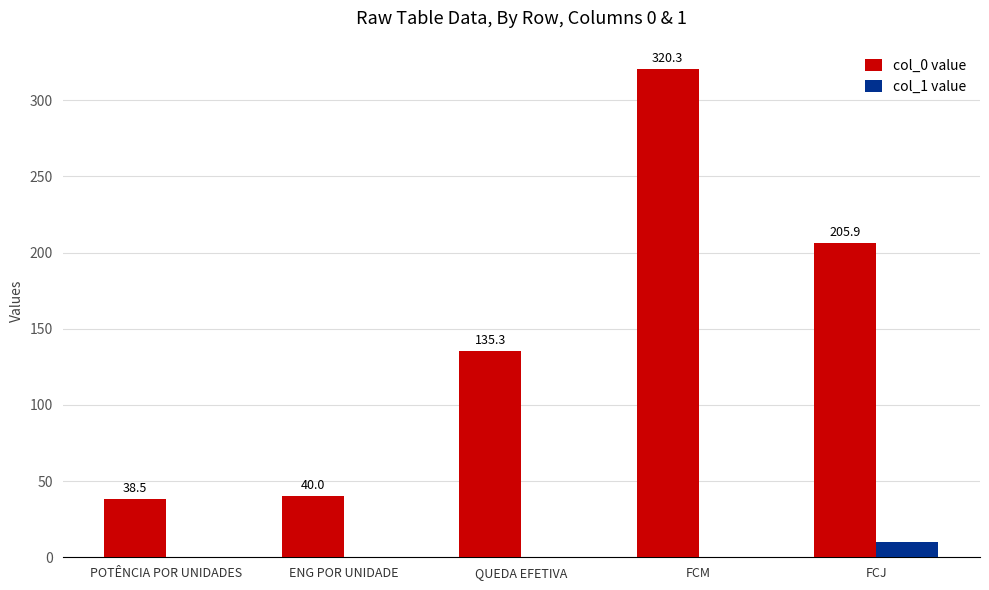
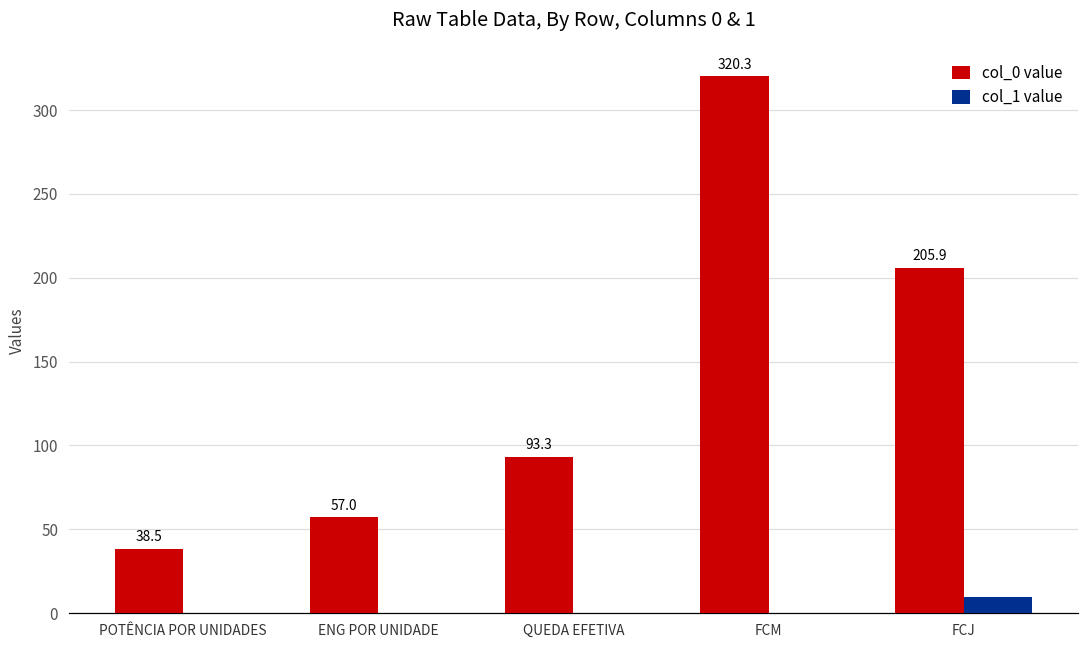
col_0 value, ENG POR UNIDADE: 40.0 -> 57.0
col_0 value, QUEDA EFETIVA: 135.3 -> 93.3
